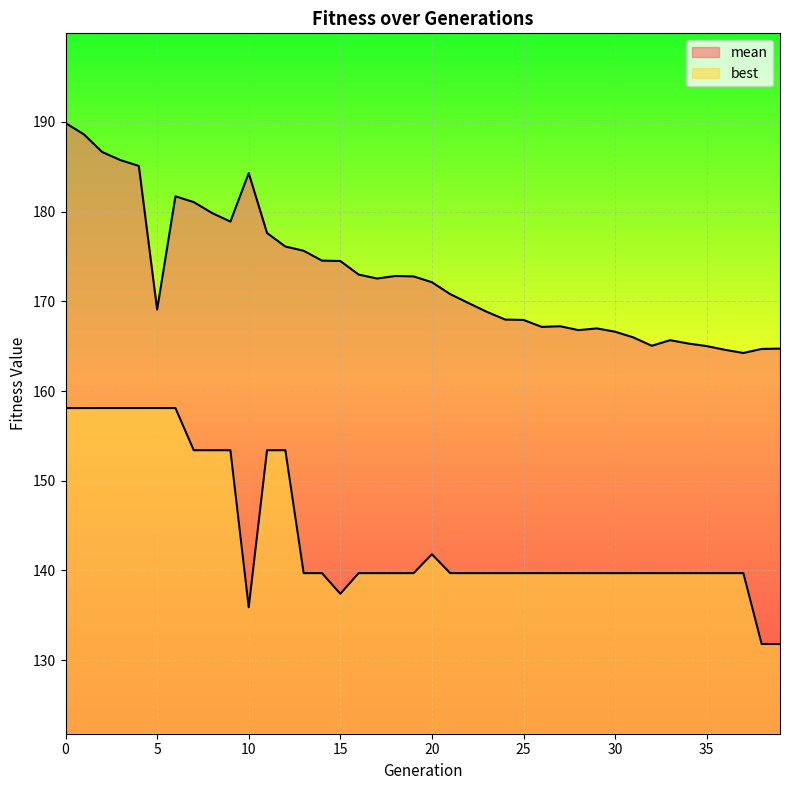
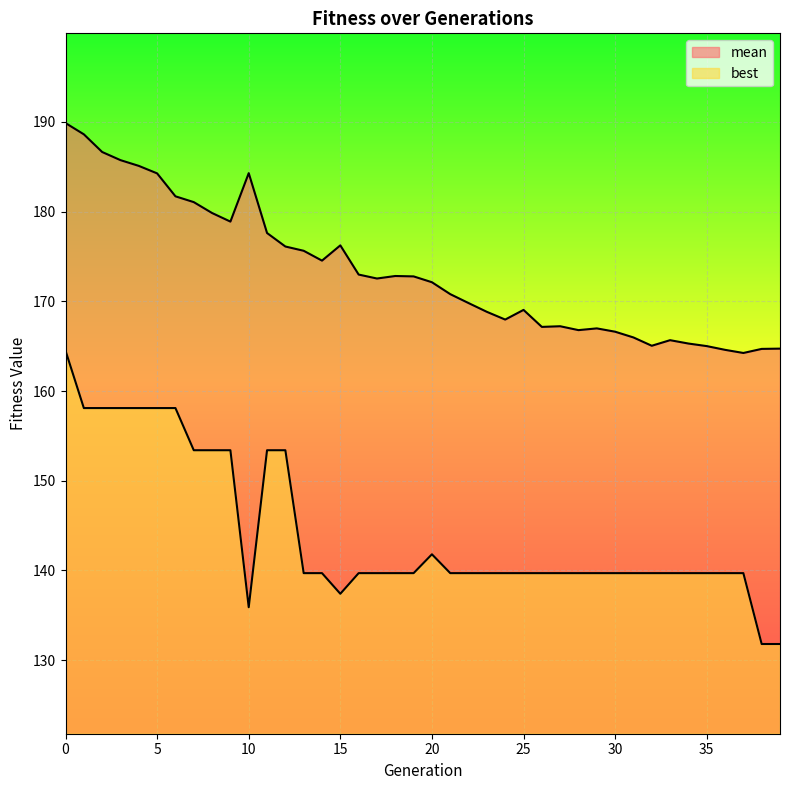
best, 0: 158 -> 165
mean, 5: 169 -> 184
mean, 15: 174 -> 176
mean, 25: 168 -> 169
